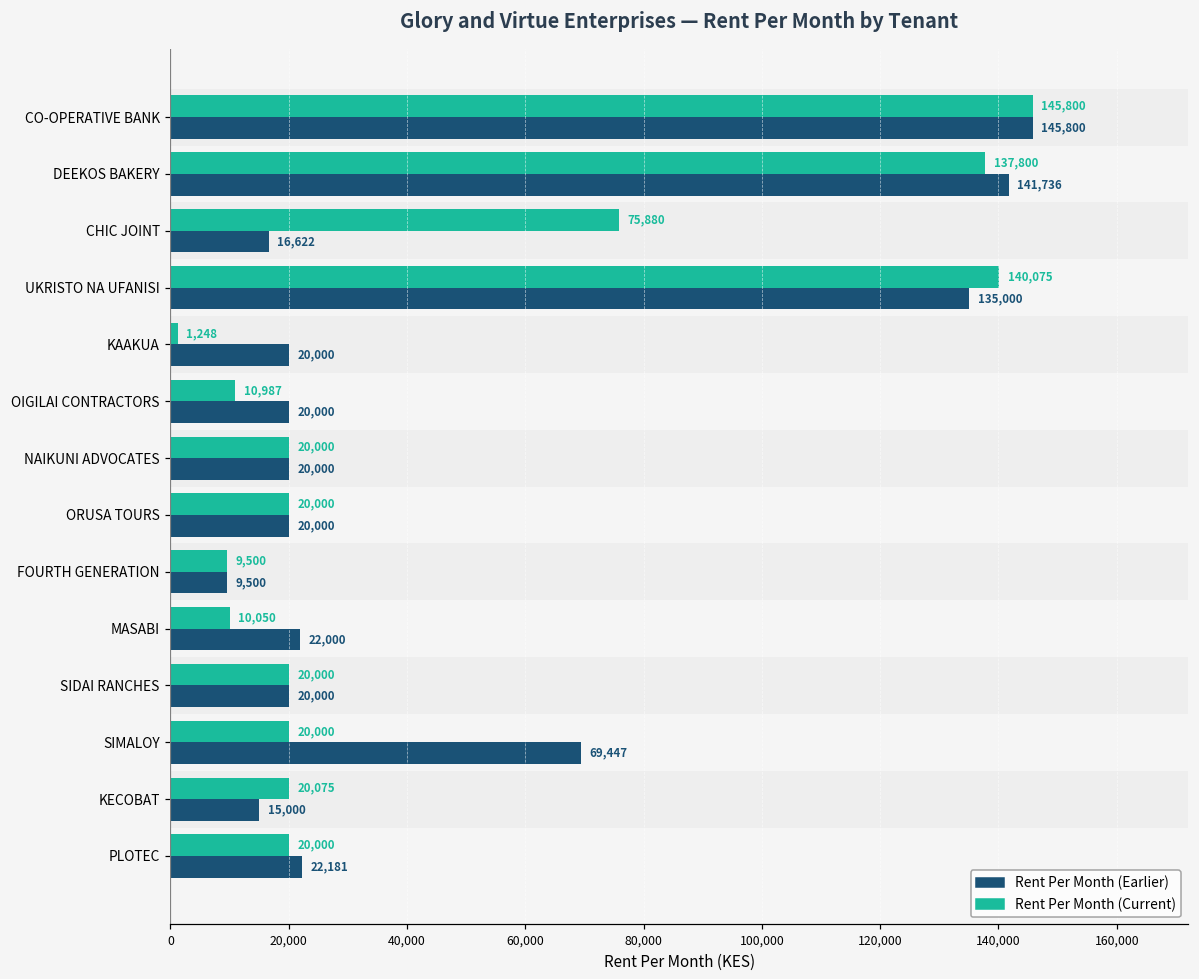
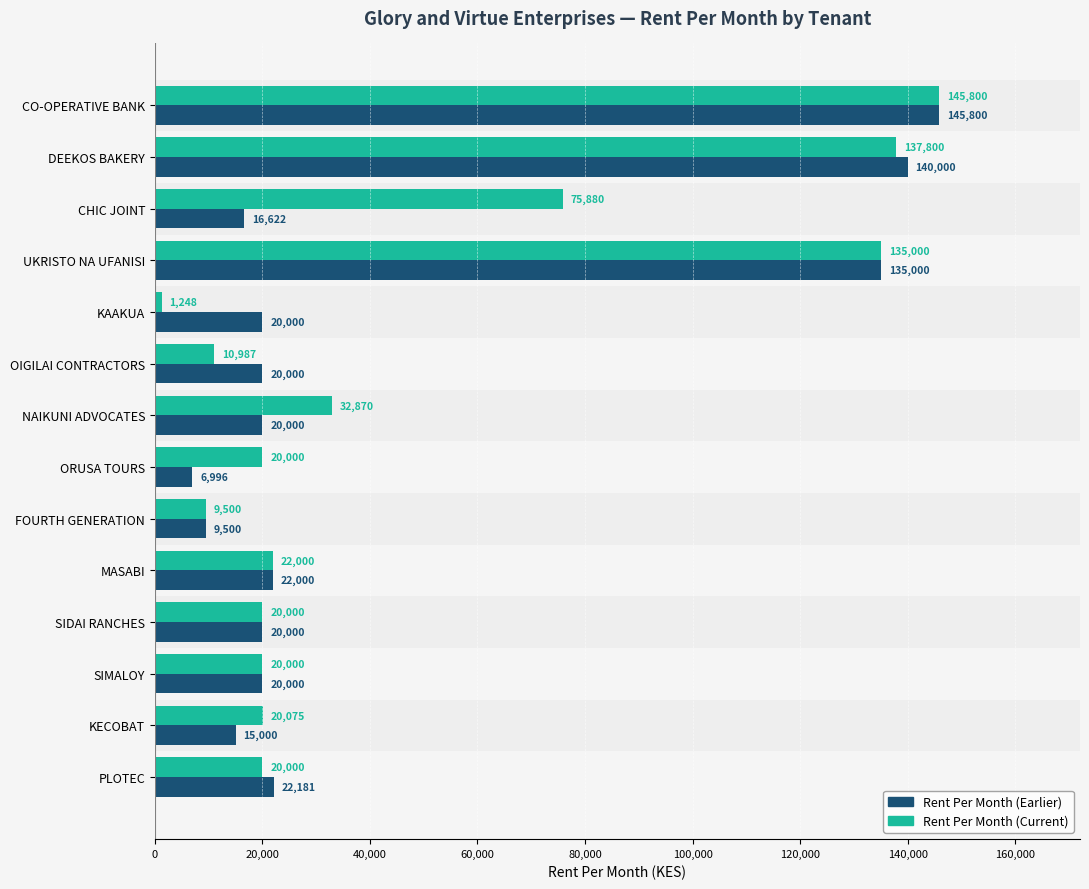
Rent Per Month (Earlier), DEEKOS BAKERY: 141,736 -> 140,000
Rent Per Month (Current), UKRISTO NA UFANISI: 140,075 -> 135,000
Rent Per Month (Current), NAIKUNI ADVOCATES: 20,000 -> 32,870
Rent Per Month (Earlier), ORUSA TOURS: 20,000 -> 6,996
Rent Per Month (Current), MASABI: 10,050 -> 22,000
Rent Per Month (Earlier), SIMALOY: 69,447 -> 20,000
